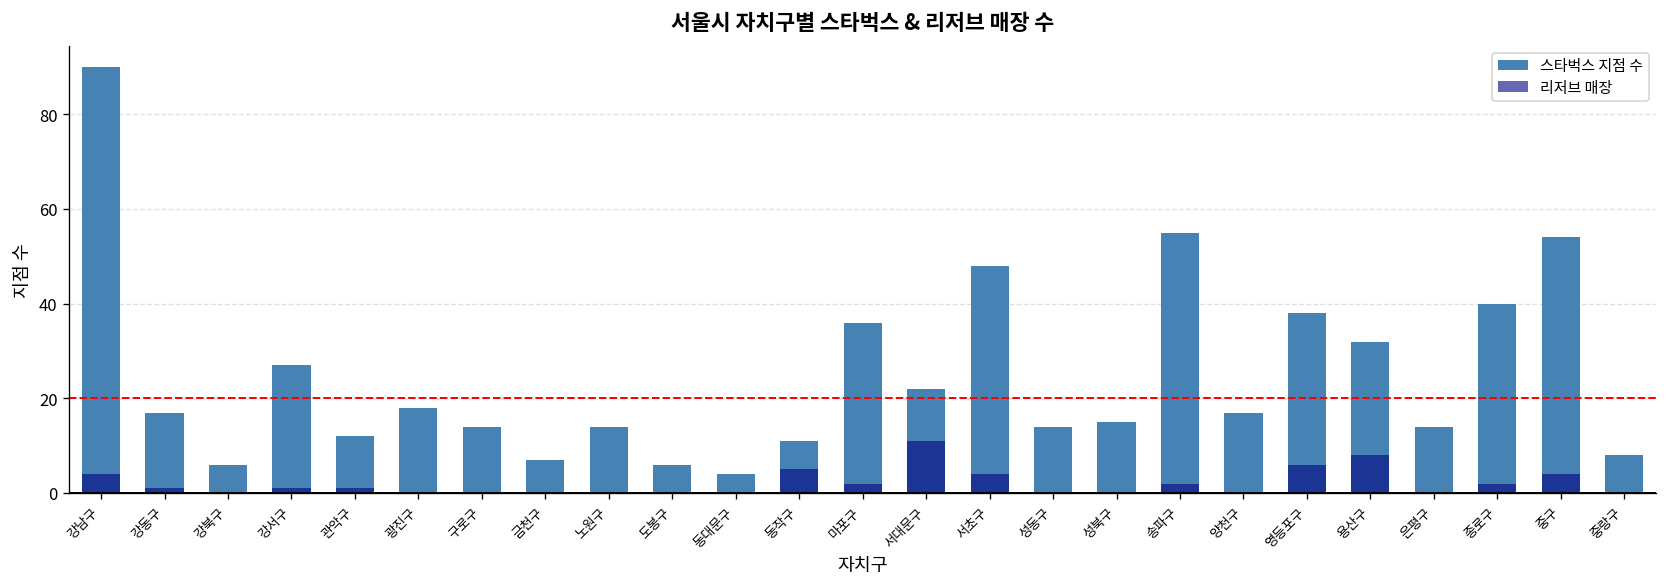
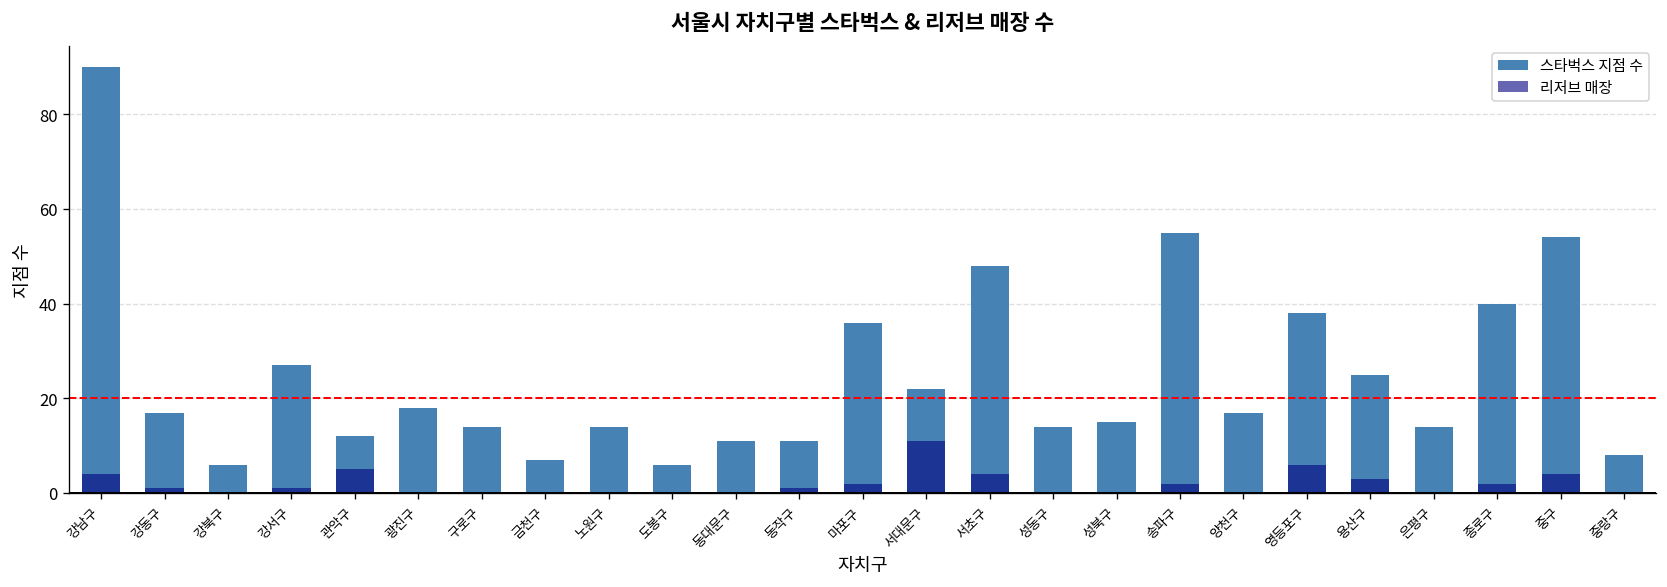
리저브 매장, 관악구: 1 -> 5
스타벅스 지점 수, 동대문구: 4 -> 11
리저브 매장, 동작구: 5 -> 1
스타벅스 지점 수, 용산구: 32 -> 25
리저브 매장, 용산구: 8 -> 3
